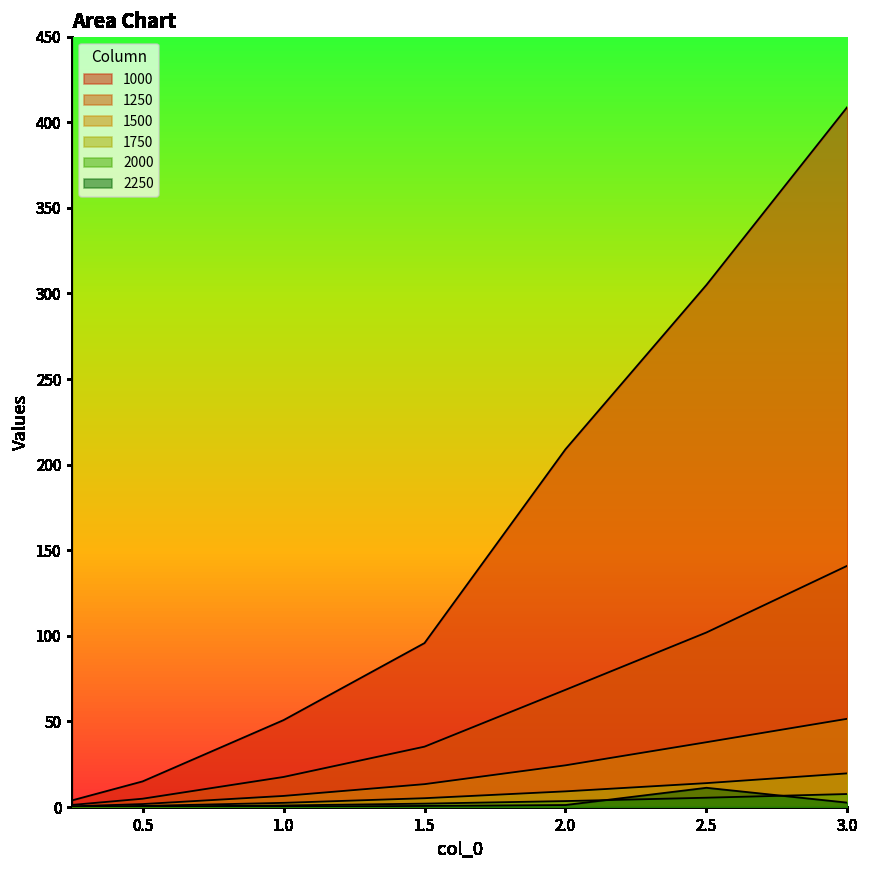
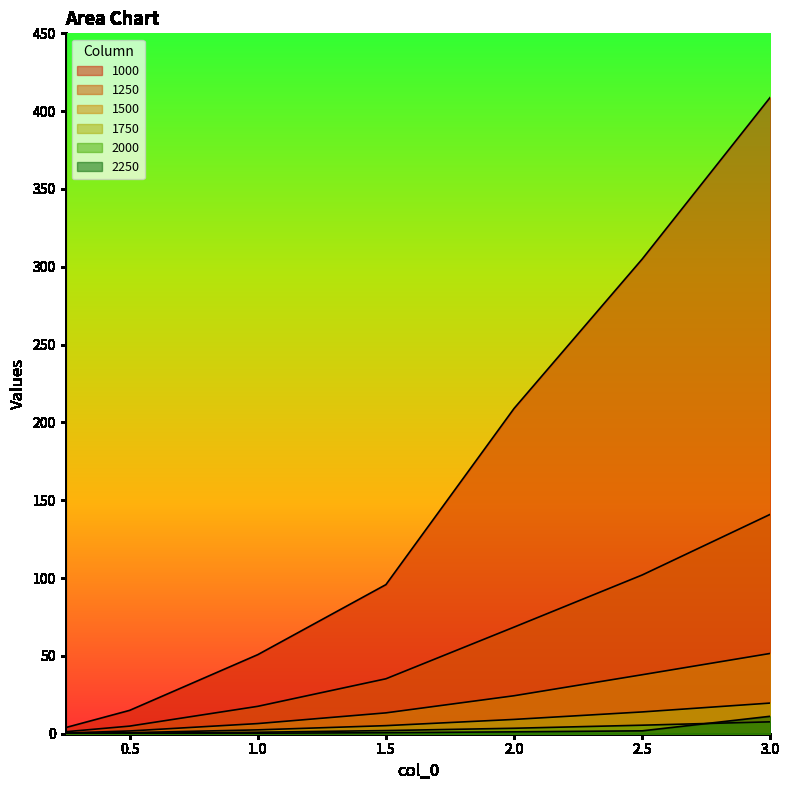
2250, 2.5: 11 -> 2
2250, 3.0: 3 -> 11
